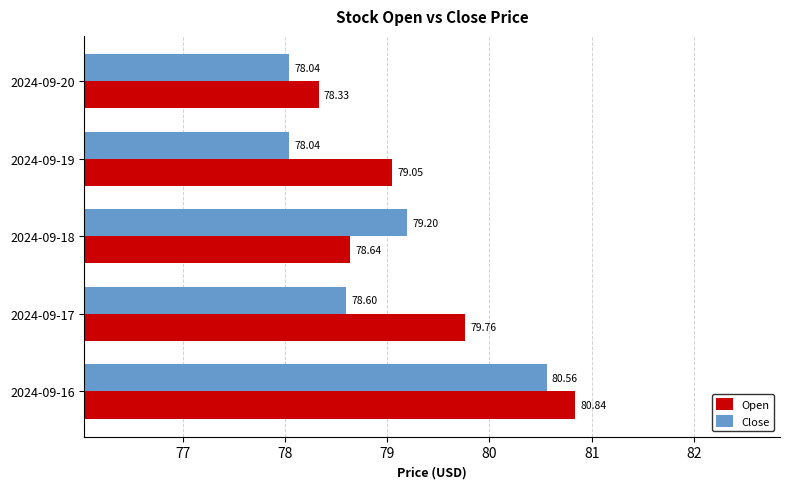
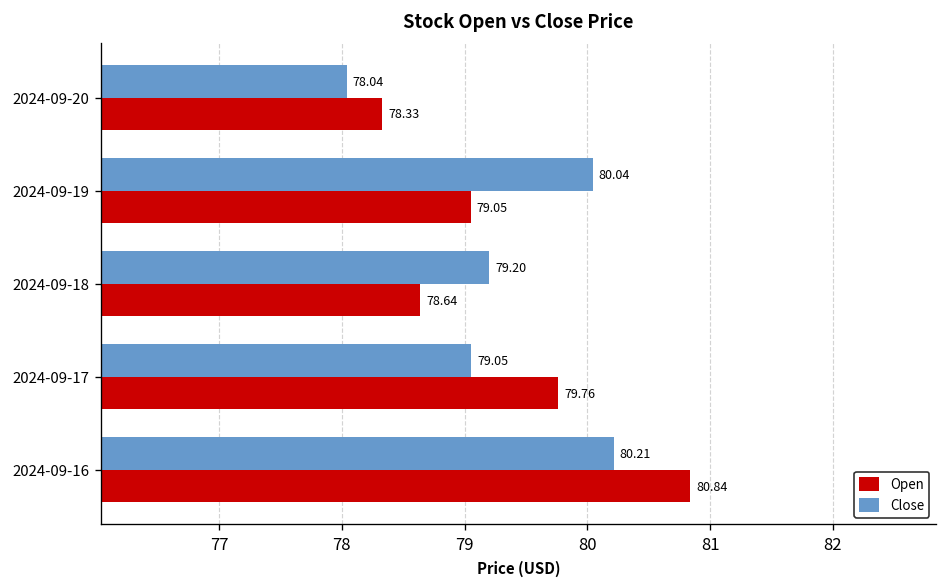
Close, 2024-09-19: 78.04 -> 80.04
Close, 2024-09-17: 78.60 -> 79.05
Close, 2024-09-16: 80.56 -> 80.21
